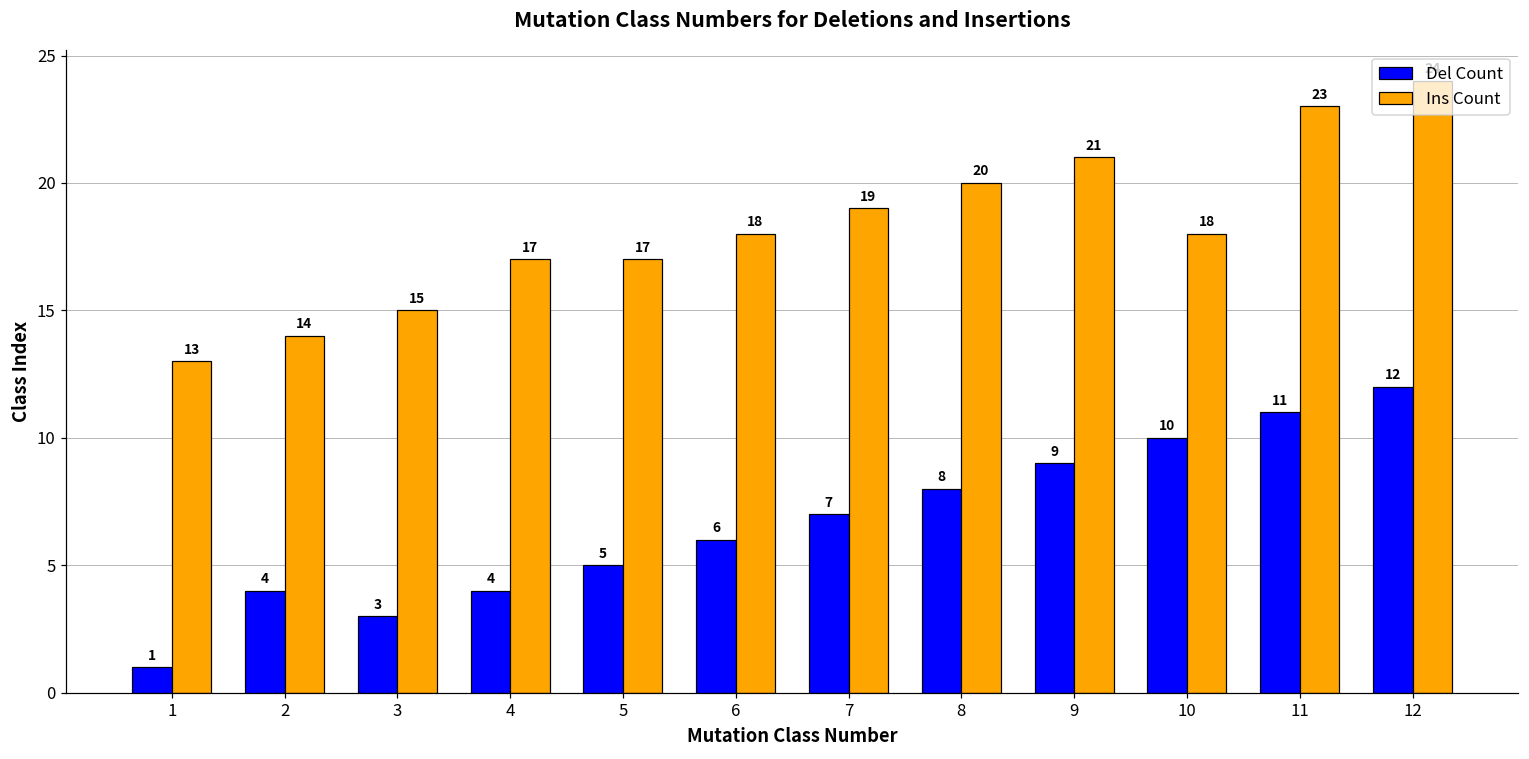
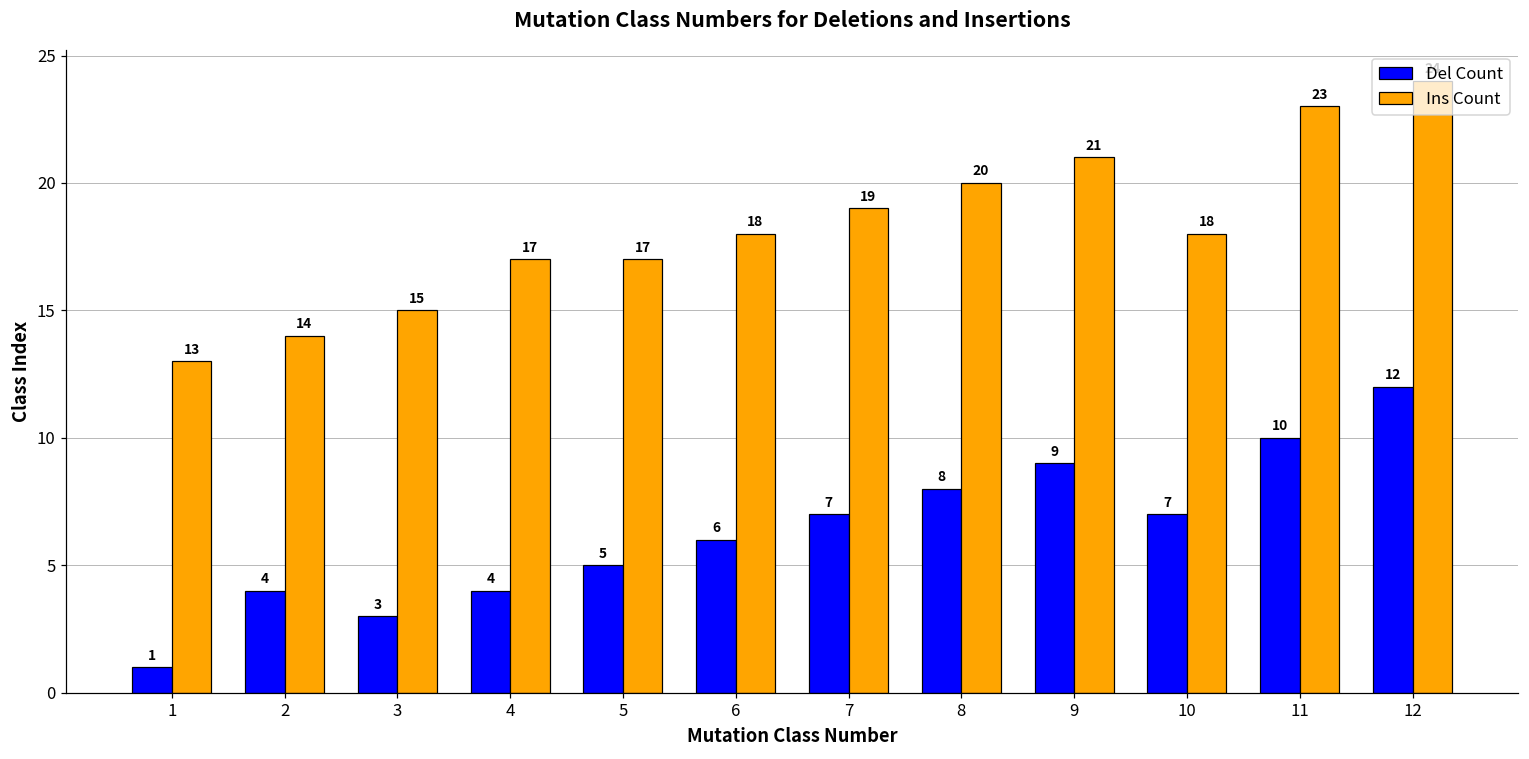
Del Count, 10: 10 -> 7
Del Count, 11: 11 -> 10
